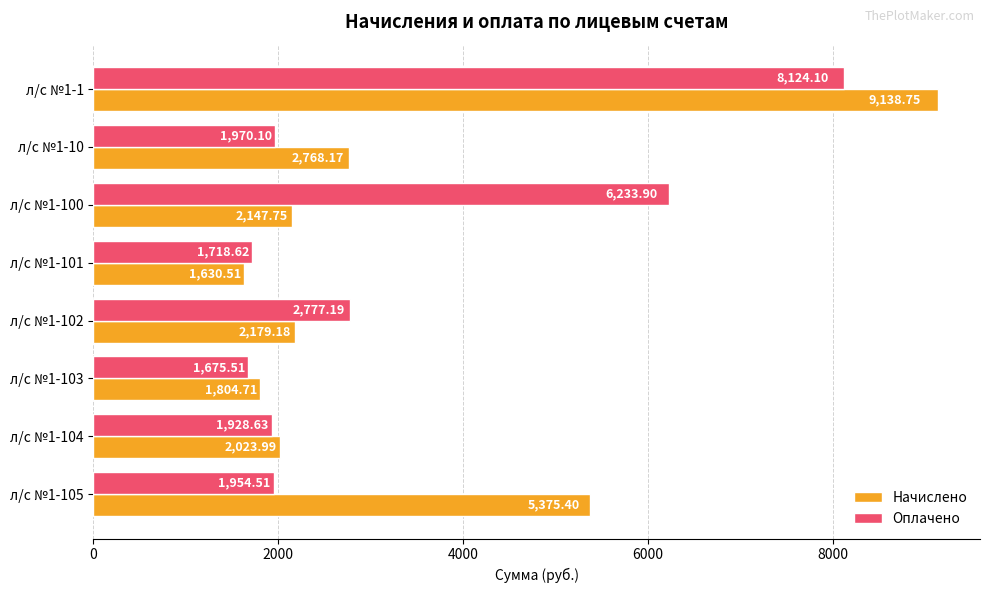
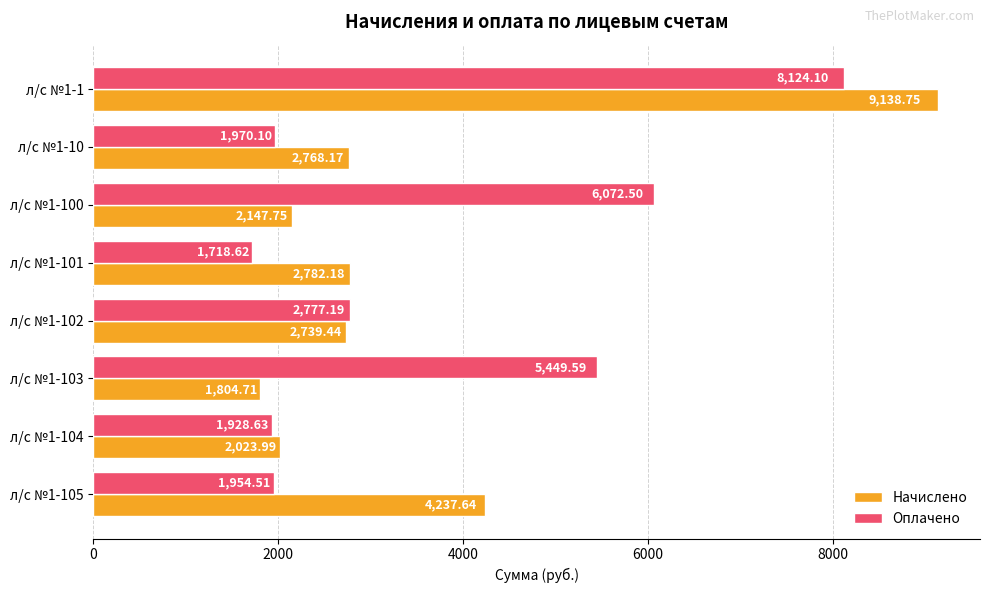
Оплачено, л/с №1-100: 6,233.90 -> 6,072.50
Начислено, л/с №1-101: 1,630.51 -> 2,782.18
Начислено, л/с №1-102: 2,179.18 -> 2,739.44
Оплачено, л/с №1-103: 1,675.51 -> 5,449.59
Начислено, л/с №1-105: 5,375.40 -> 4,237.64
